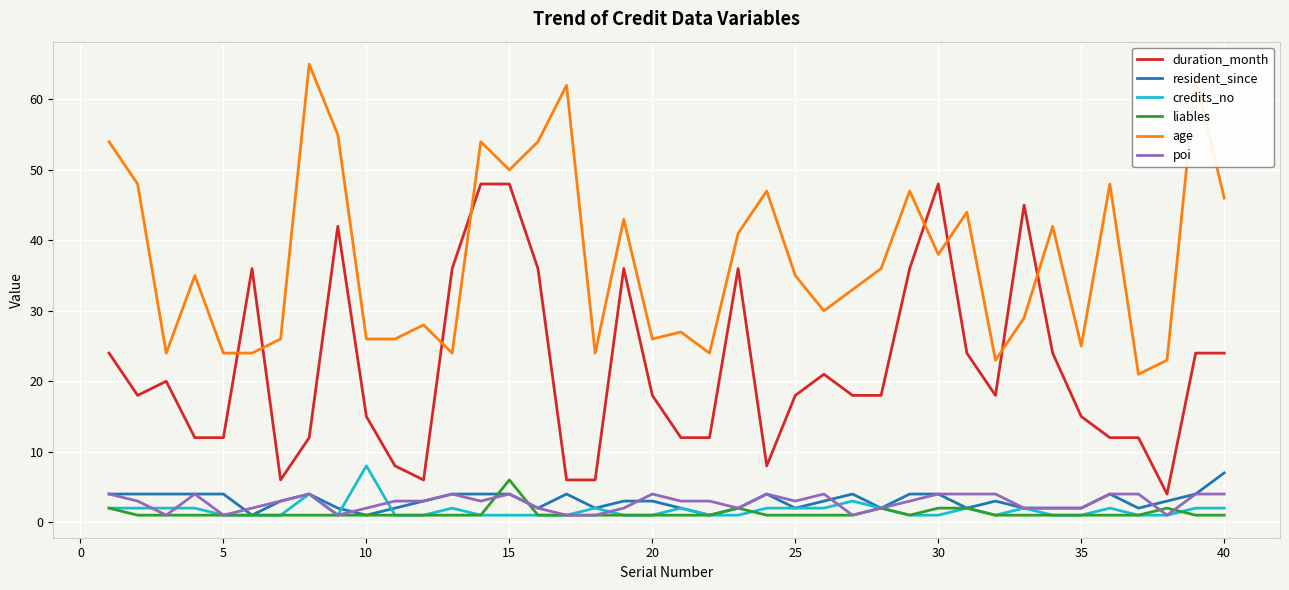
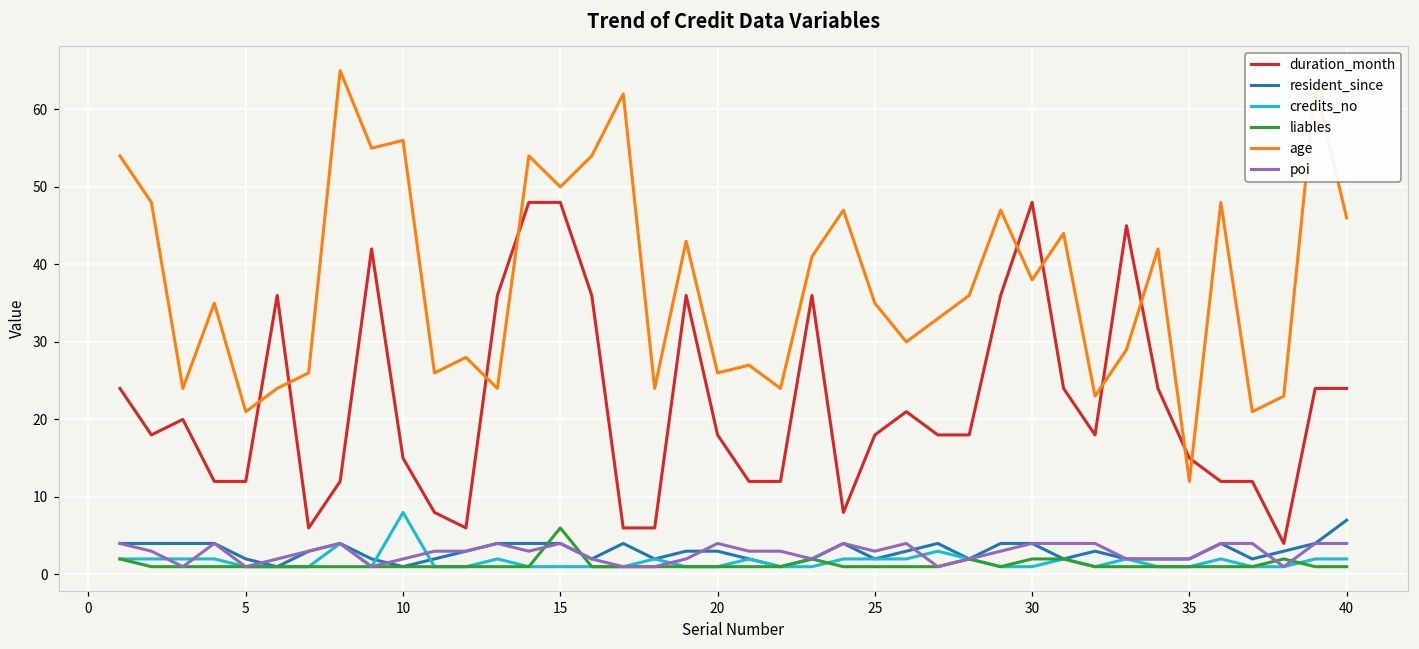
resident_since, 5: 4 -> 2
age, 5: 24 -> 21
age, 10: 26 -> 56
age, 35: 25 -> 12
